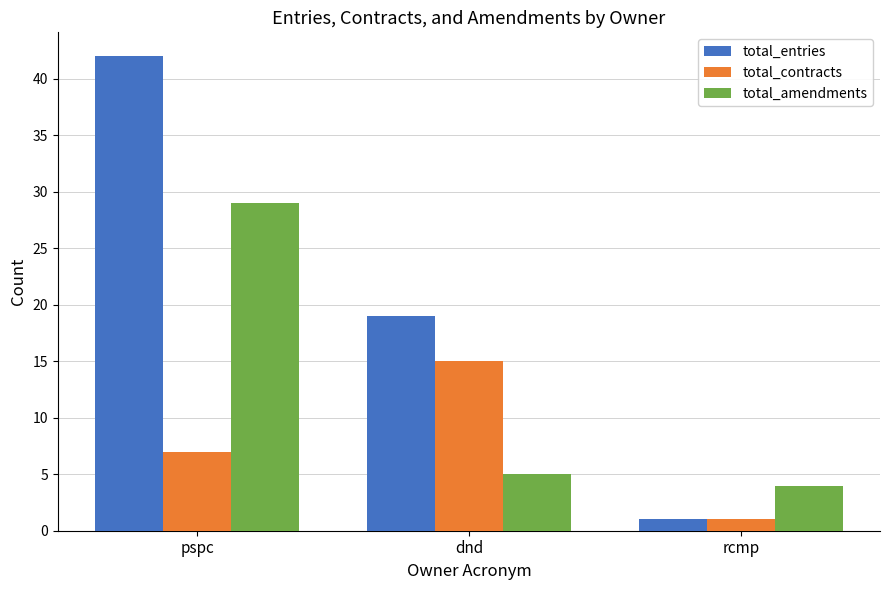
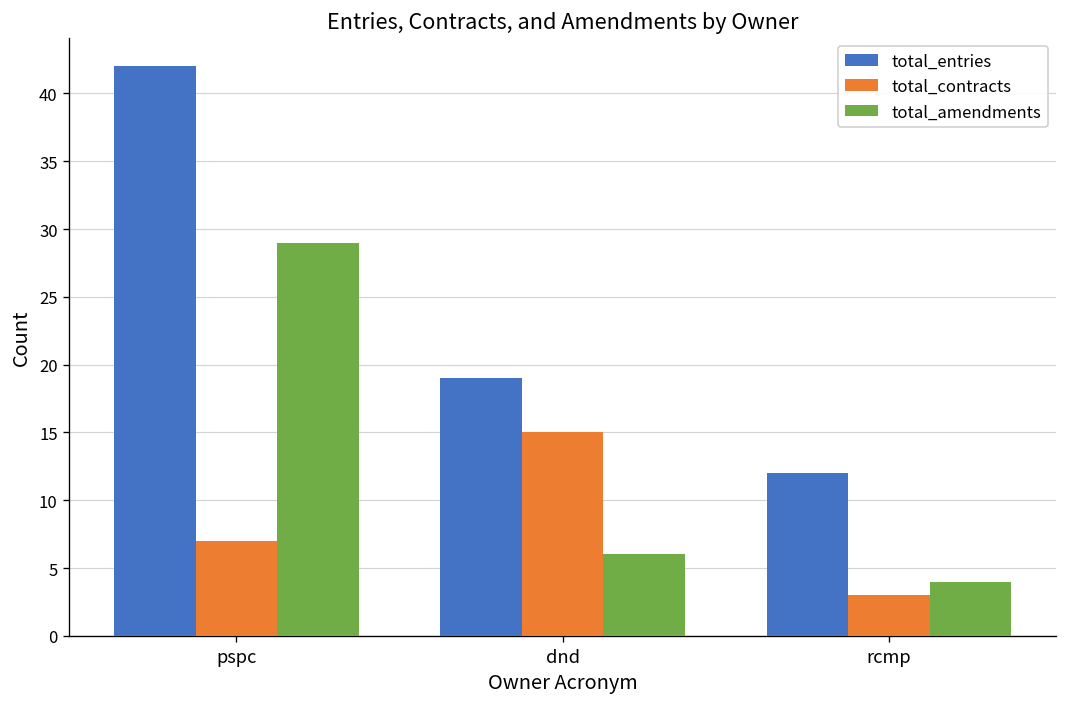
total_amendments, dnd: 5 -> 6
total_entries, rcmp: 1 -> 12
total_contracts, rcmp: 1 -> 3
